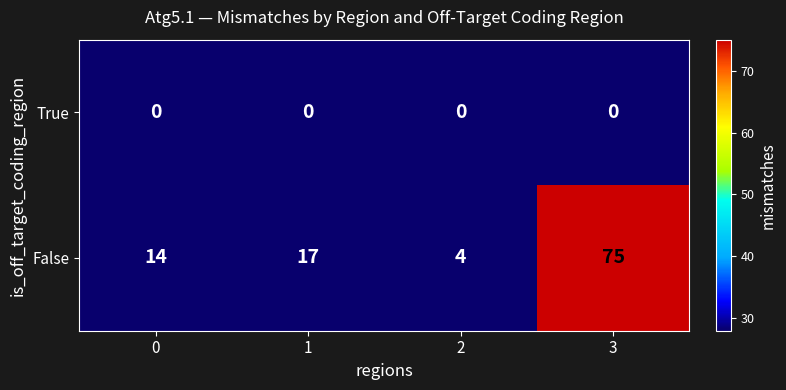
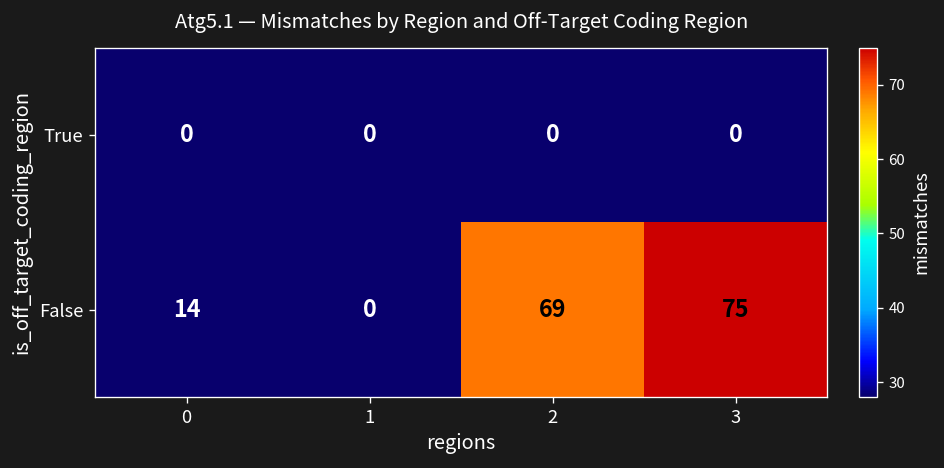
False, 1: 17 -> 0
False, 2: 4 -> 69
